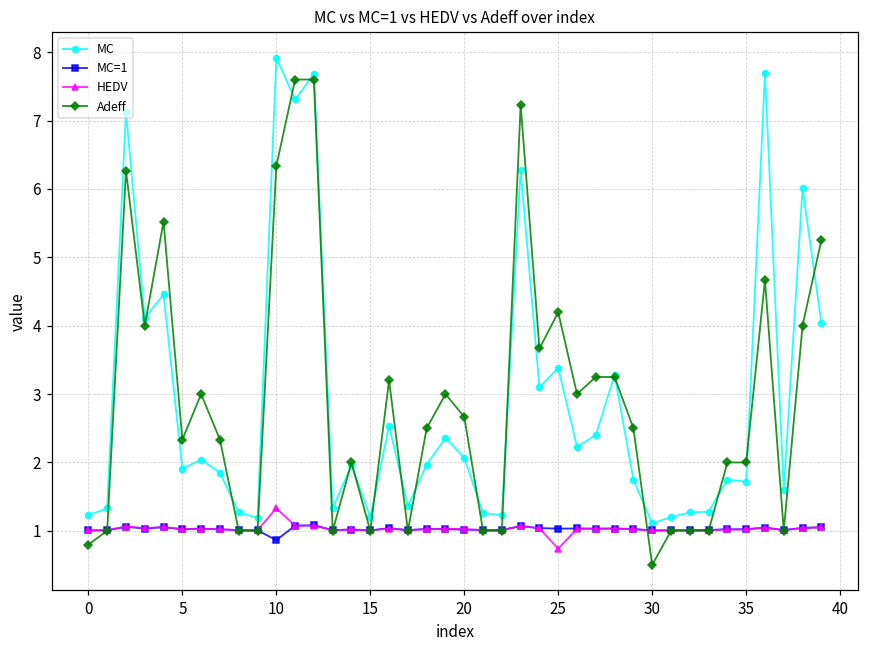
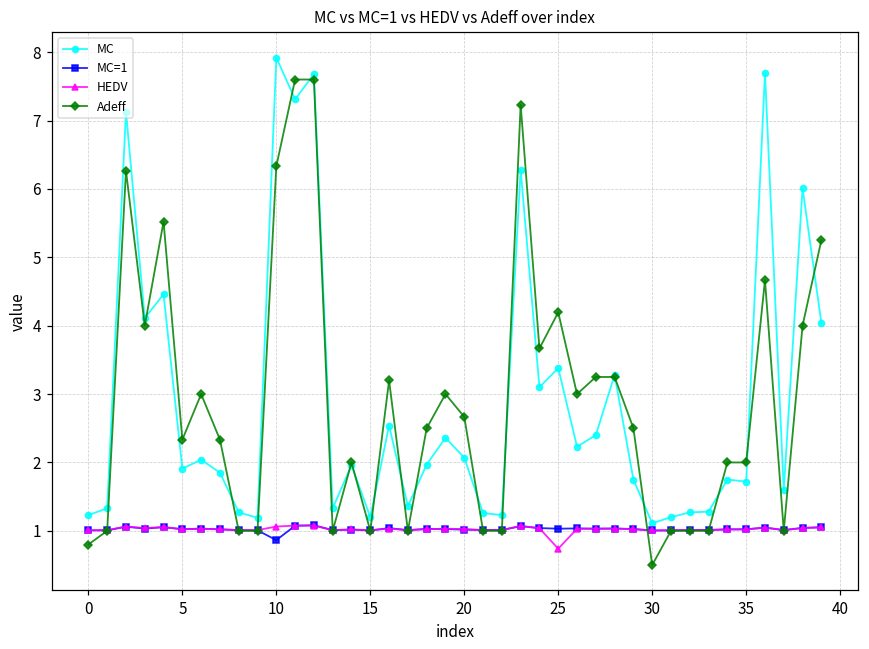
HEDV, 10: 1.3 -> 1.1
